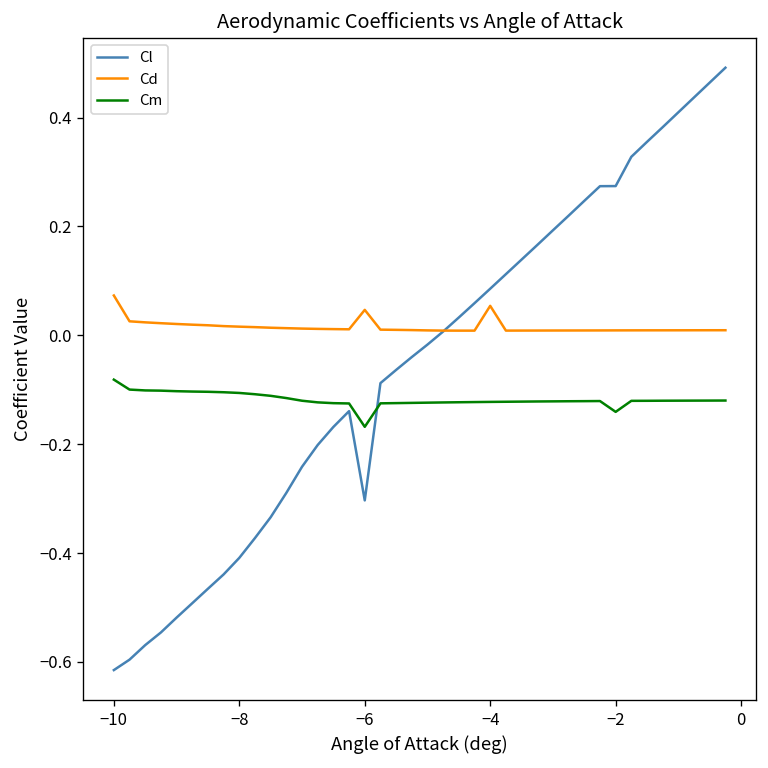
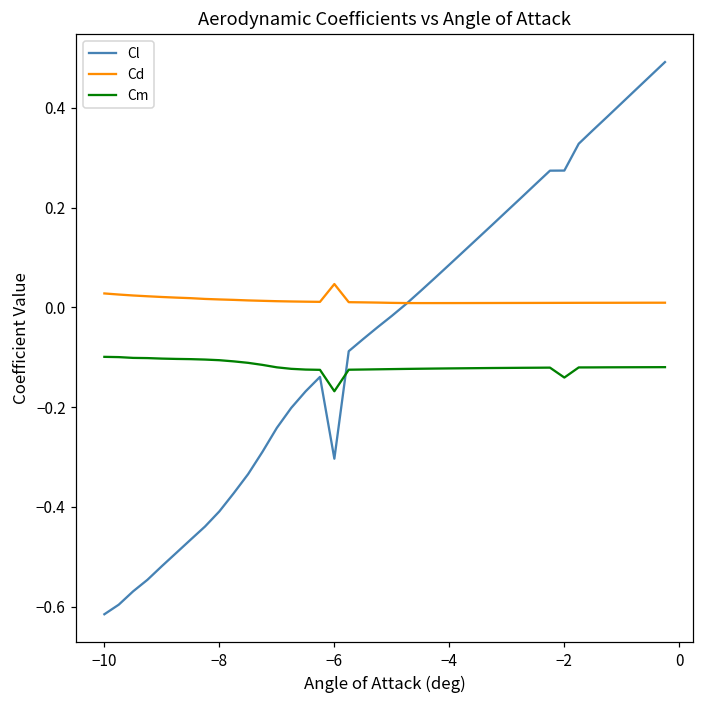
Cd, −10: 0.07 -> 0.03
Cm, −10: -0.08 -> -0.10
Cd, −4: 0.05 -> 0.01
